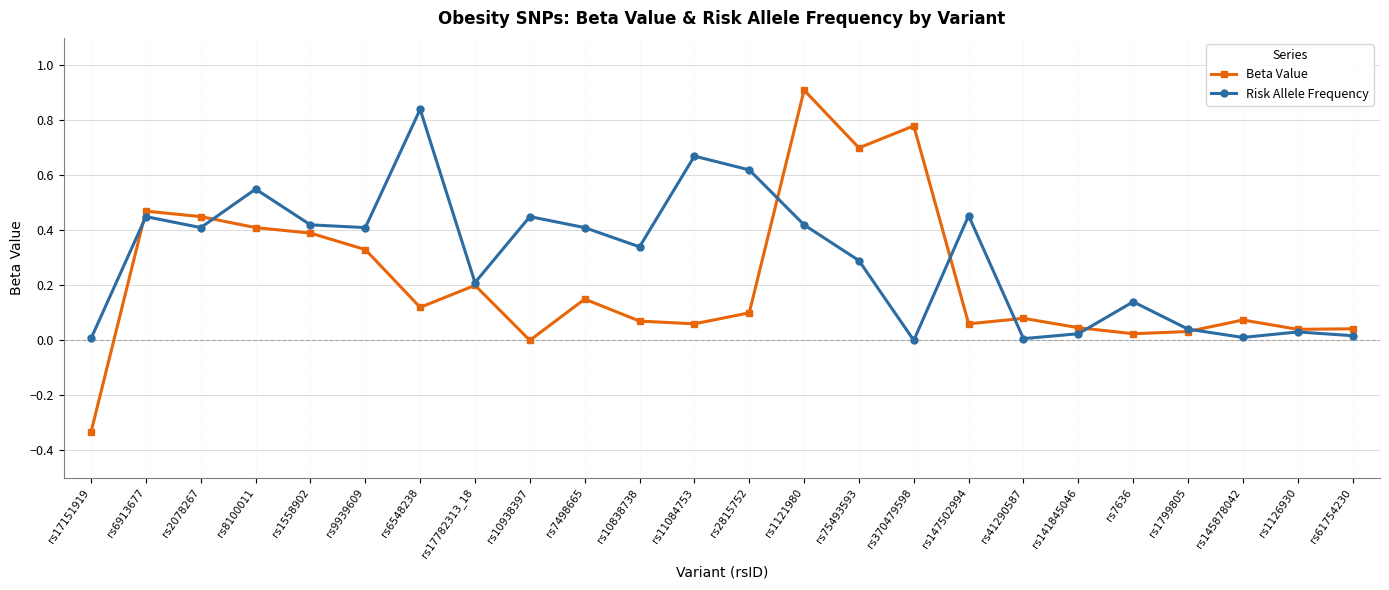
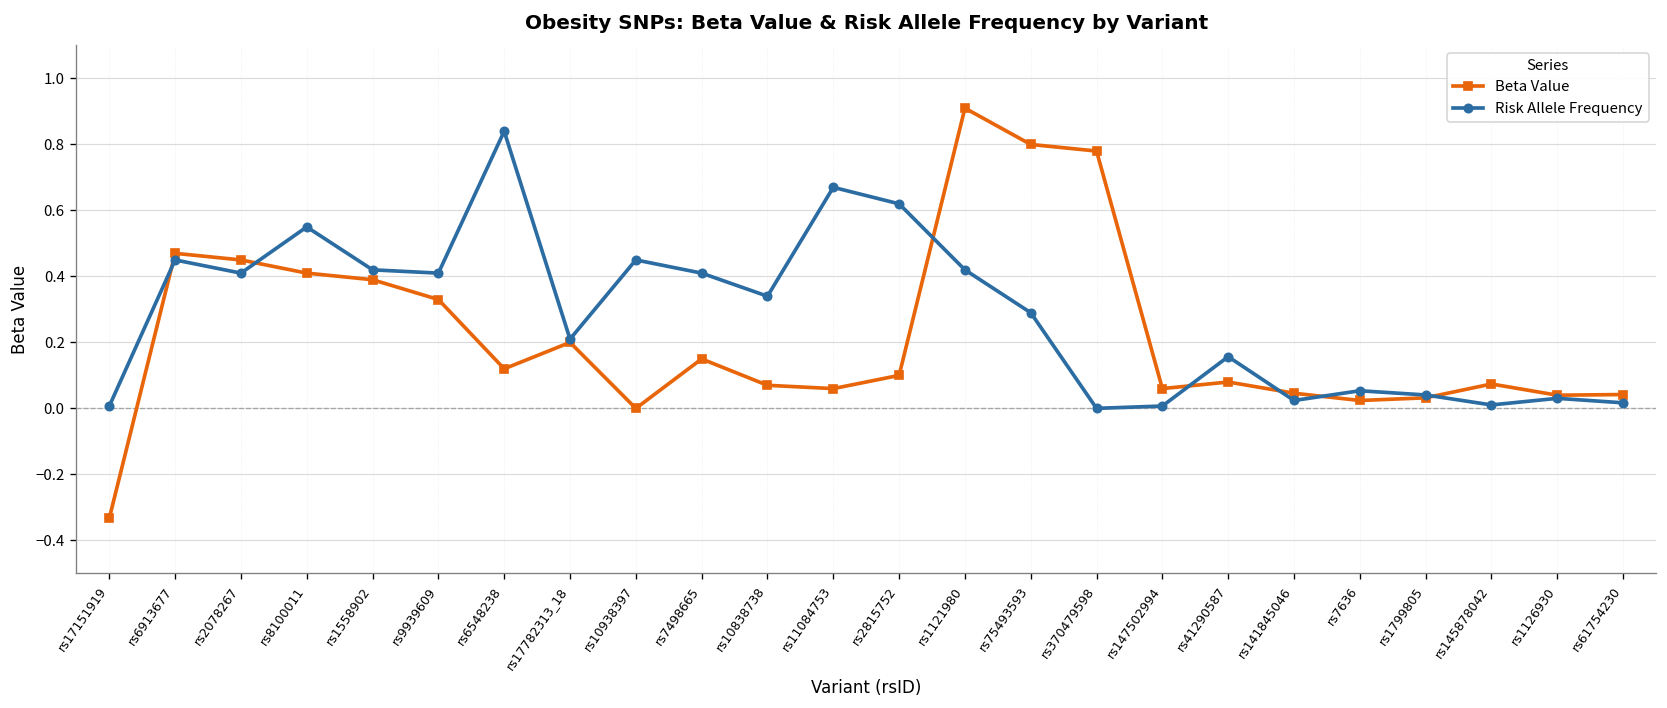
Beta Value, rs75493593: 0.7 -> 0.8
Risk Allele Frequency, rs147502994: 0.45 -> 0.01
Risk Allele Frequency, rs41290587: 0.01 -> 0.16
Risk Allele Frequency, rs7636: 0.14 -> 0.05
